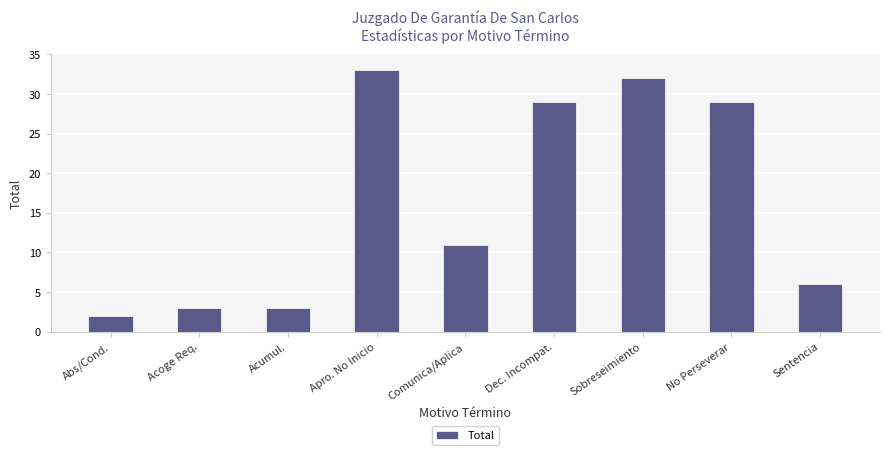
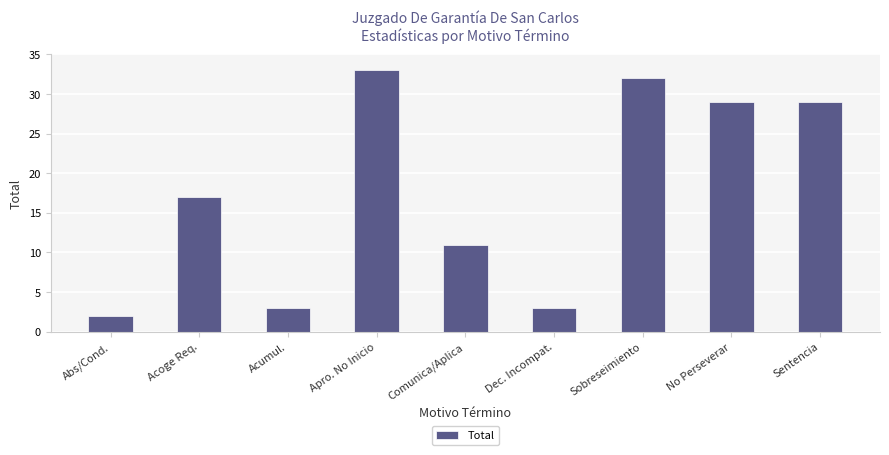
Acoge Req.: 3 -> 17
Dec. Incompat.: 29 -> 3
Sentencia: 6 -> 29
